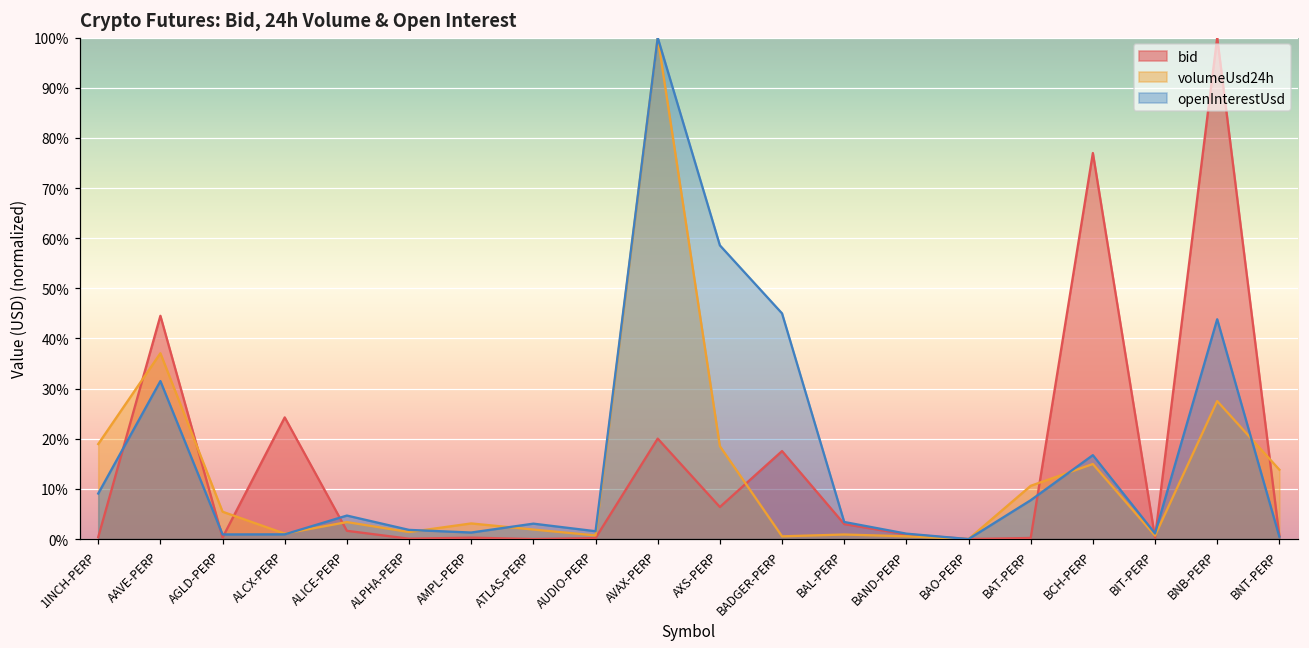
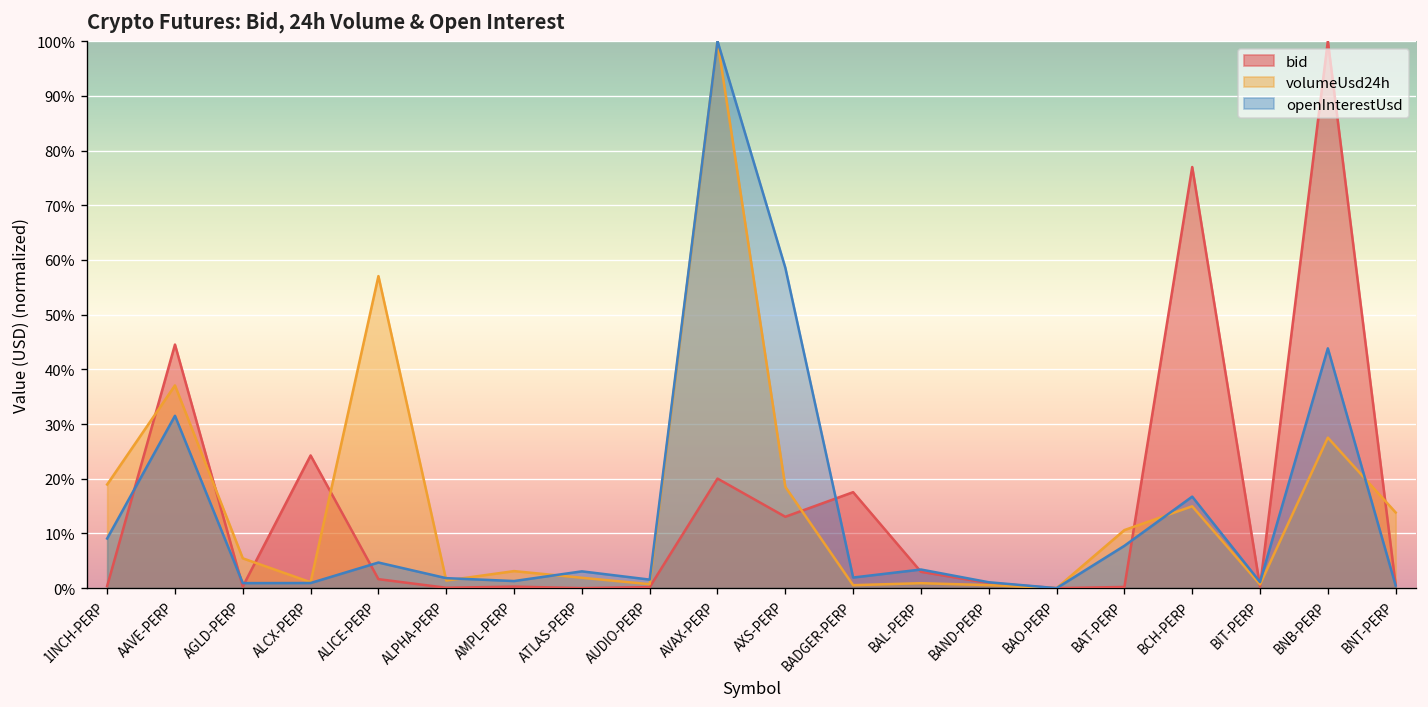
volumeUsd24h, ALICE-PERP: 3% -> 57%
bid, AXS-PERP: 6% -> 13%
openInterestUsd, BADGER-PERP: 45% -> 2%
